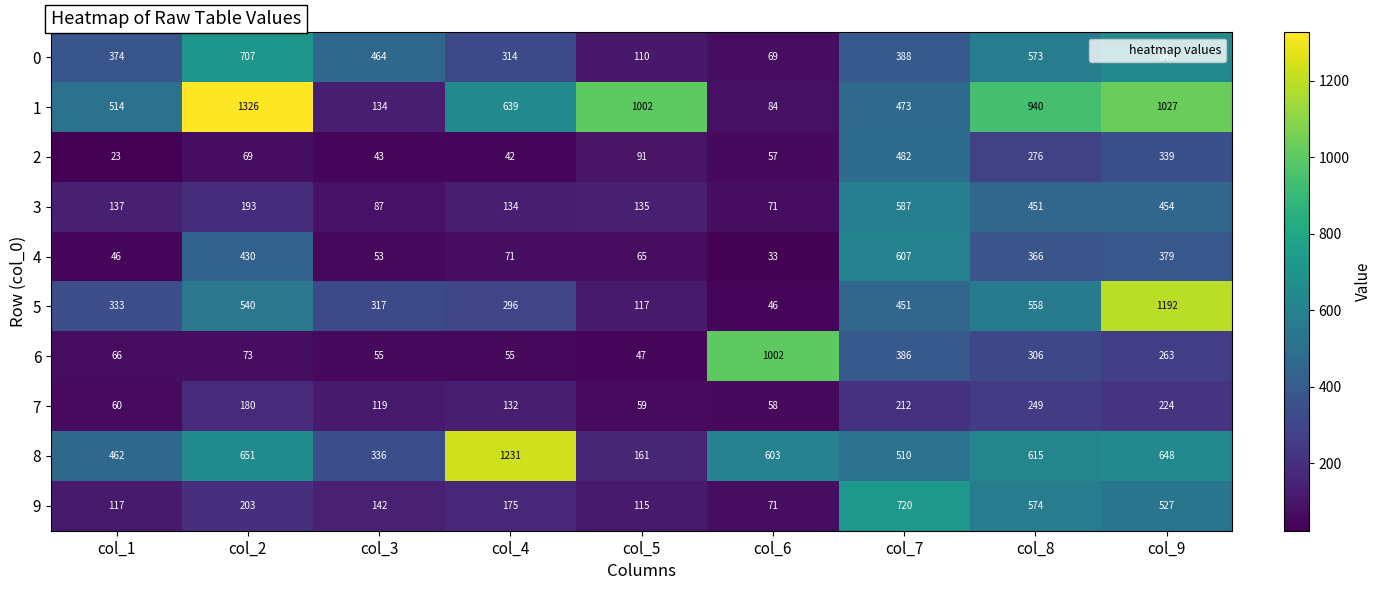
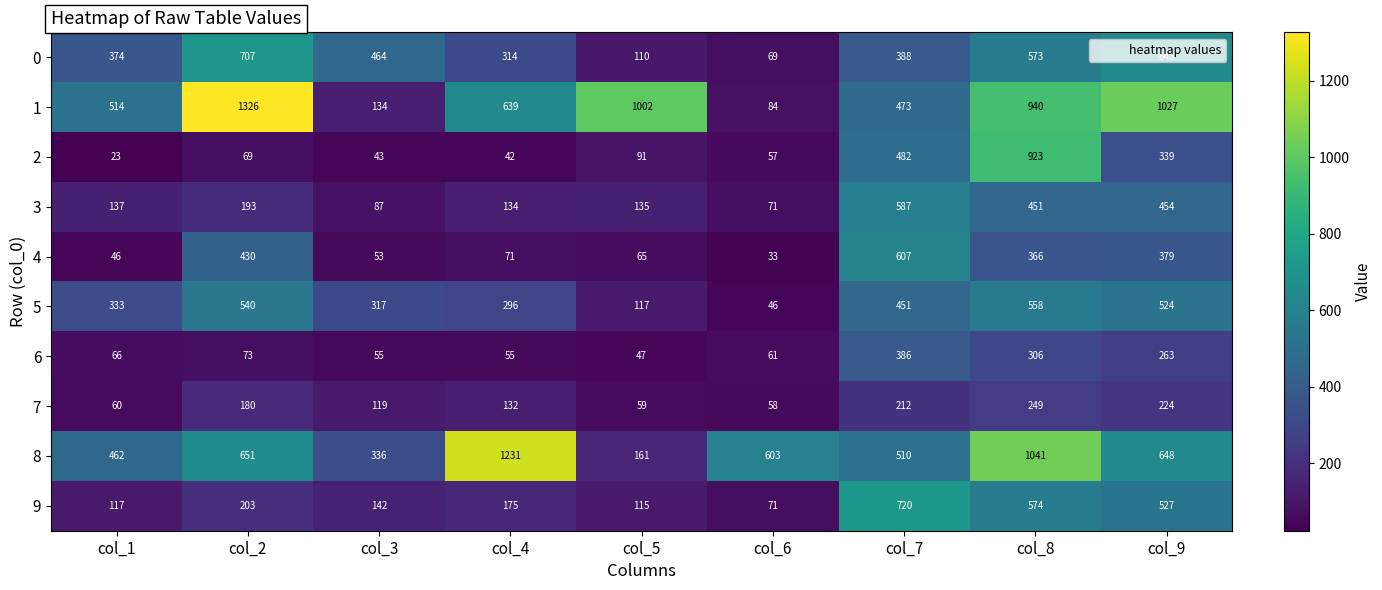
2, col_8: 276 -> 923
5, col_9: 1192 -> 524
6, col_6: 1002 -> 61
8, col_8: 615 -> 1041
